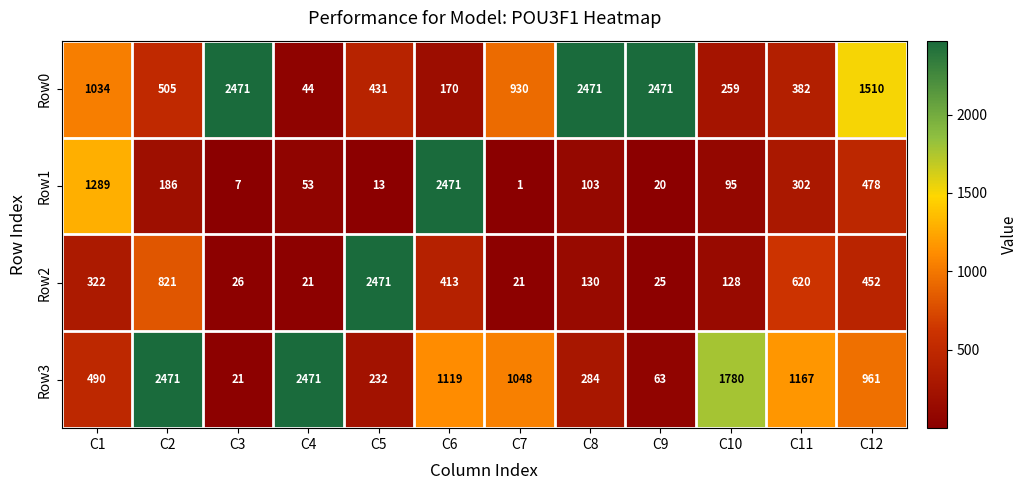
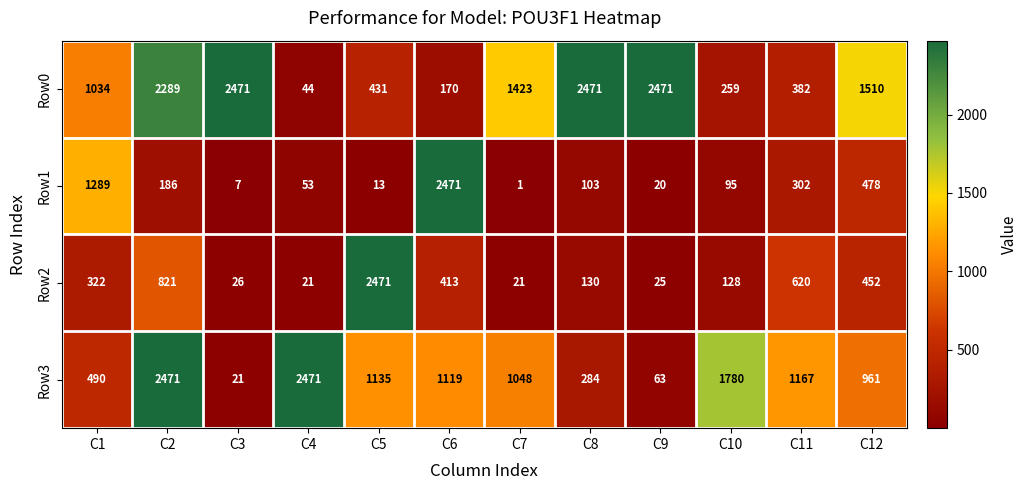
Row0, C2: 505 -> 2289
Row0, C7: 930 -> 1423
Row3, C5: 232 -> 1135
